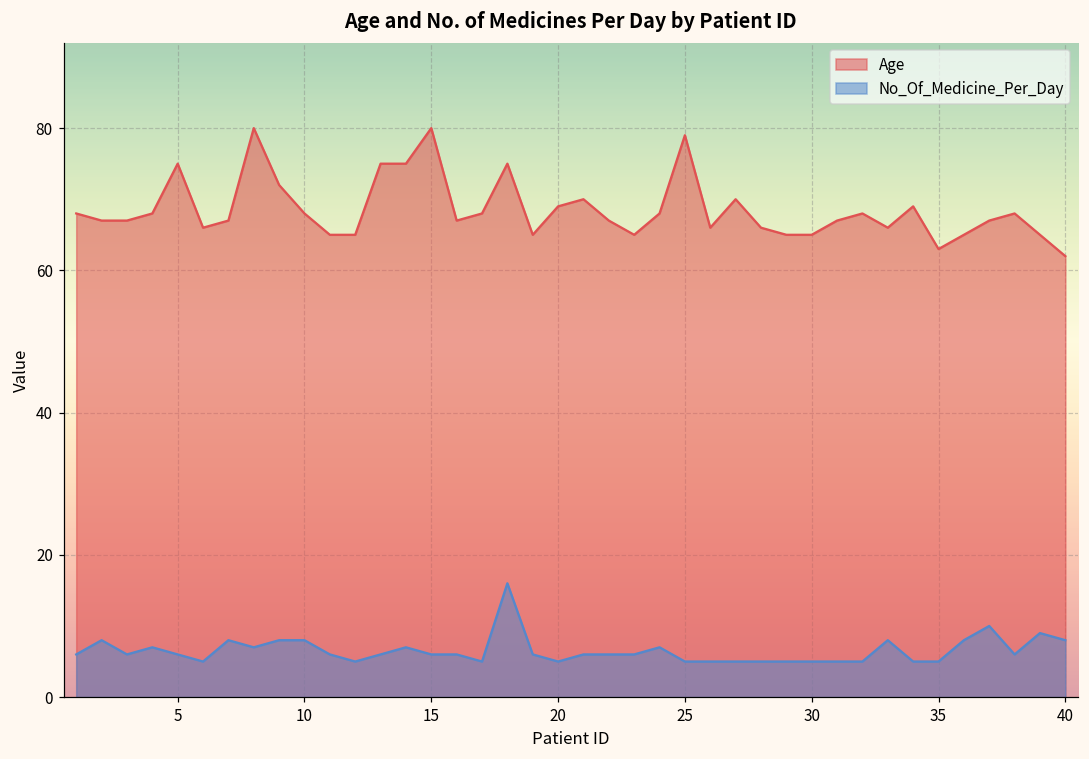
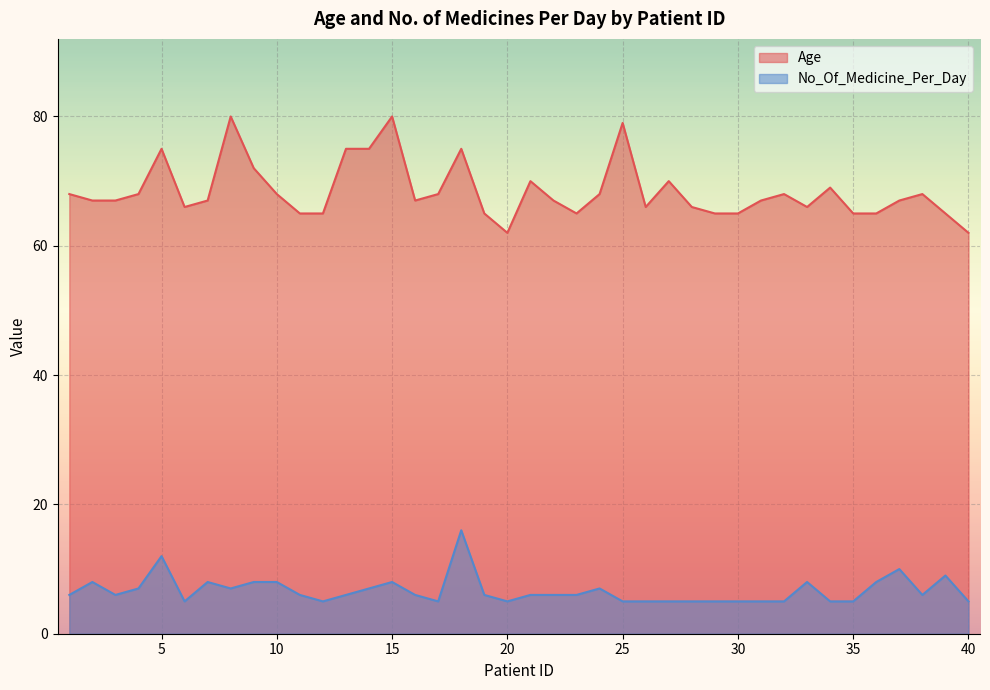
No_Of_Medicine_Per_Day, 5: 6 -> 12
No_Of_Medicine_Per_Day, 15: 6 -> 8
Age, 20: 69 -> 62
Age, 35: 63 -> 65
No_Of_Medicine_Per_Day, 40: 8 -> 5
